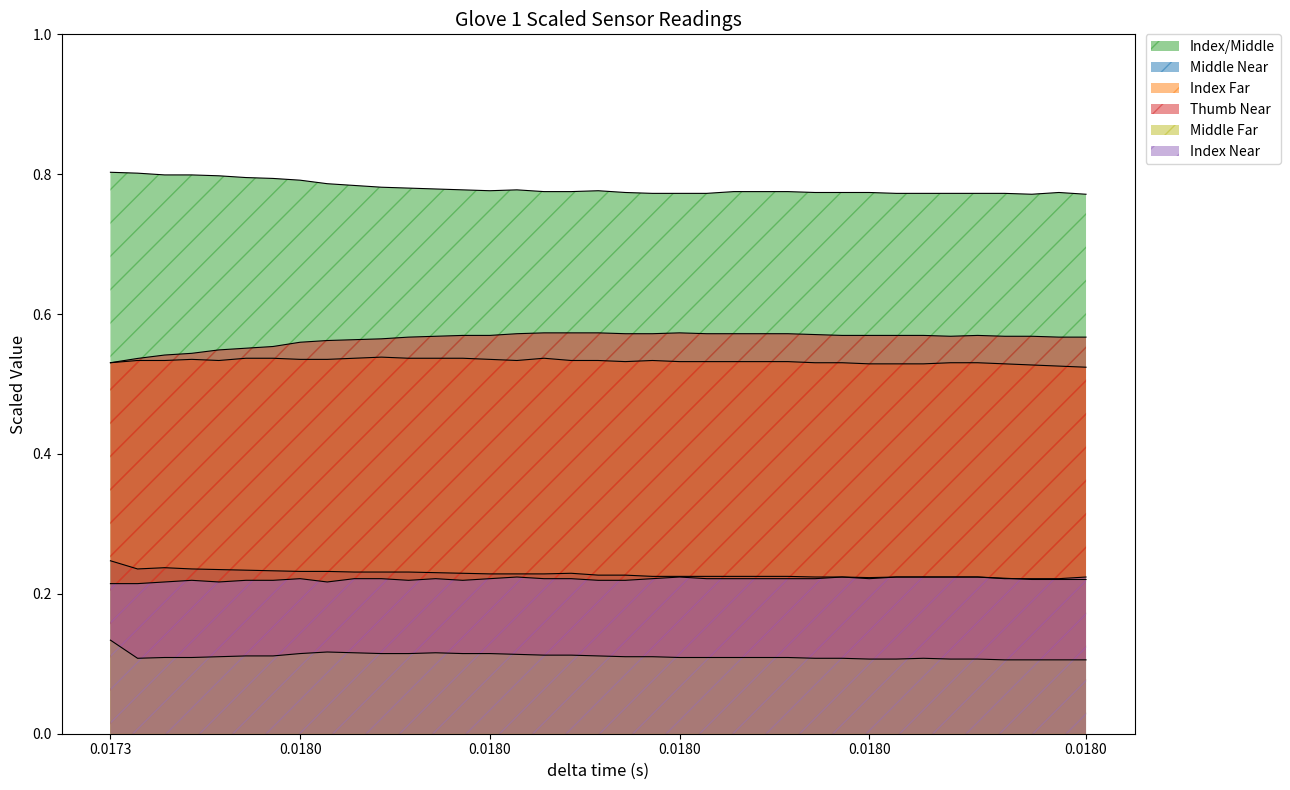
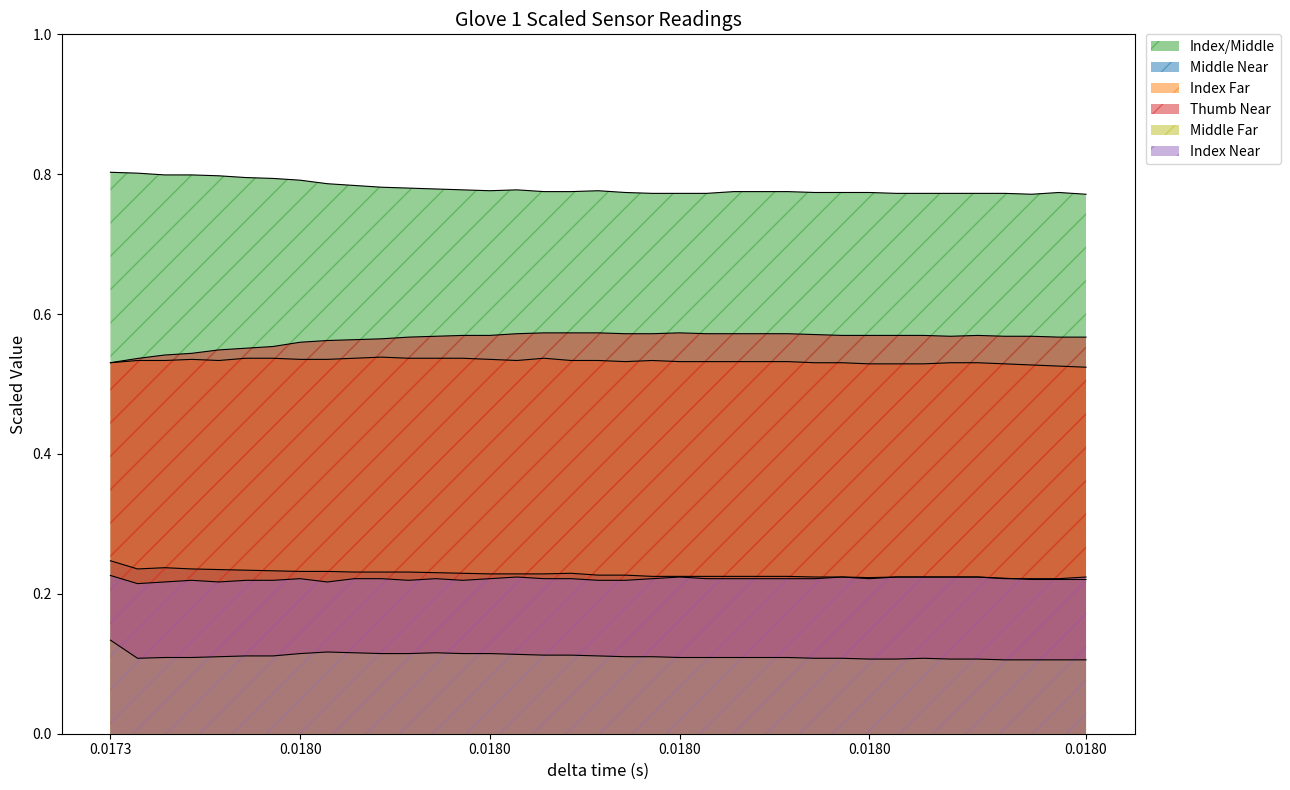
Index Near, 0.0173: 0.21 -> 0.23
